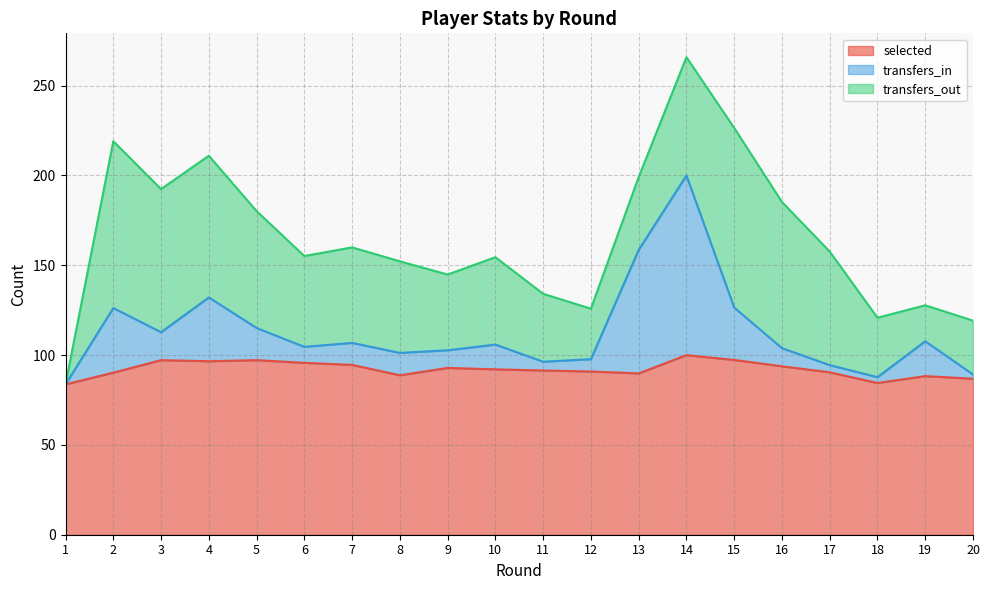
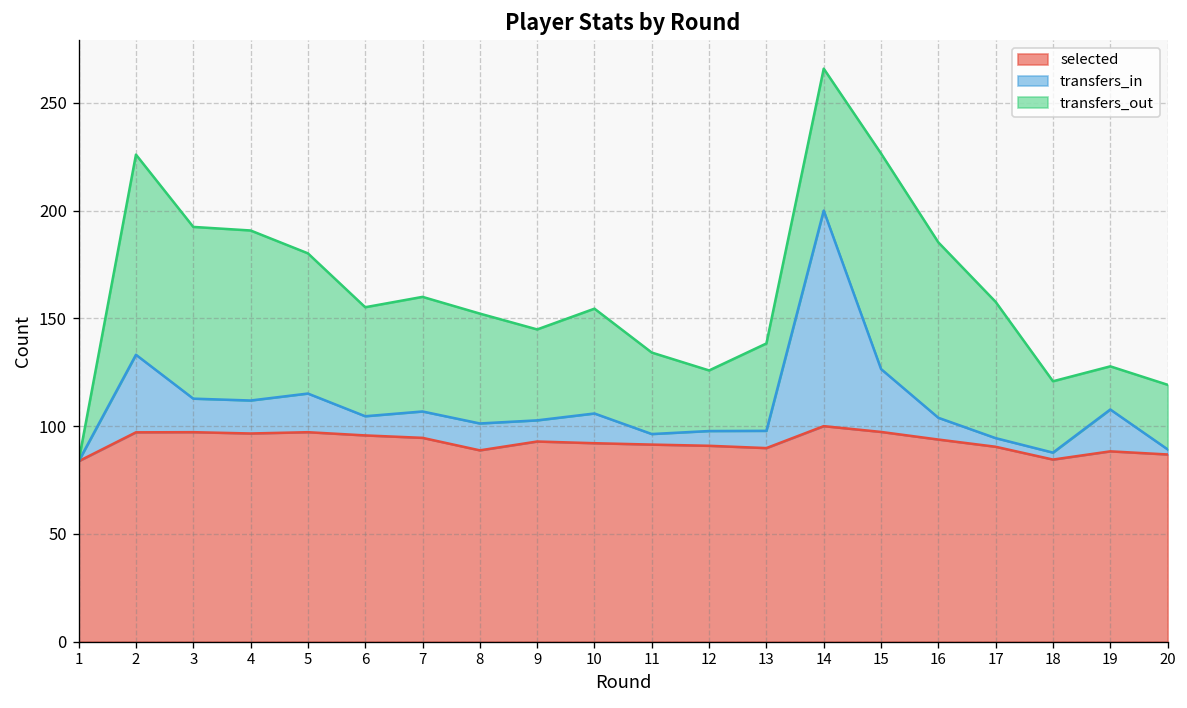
selected, 2: 90 -> 97
transfers_in, 4: 36 -> 15
transfers_in, 13: 69 -> 8
